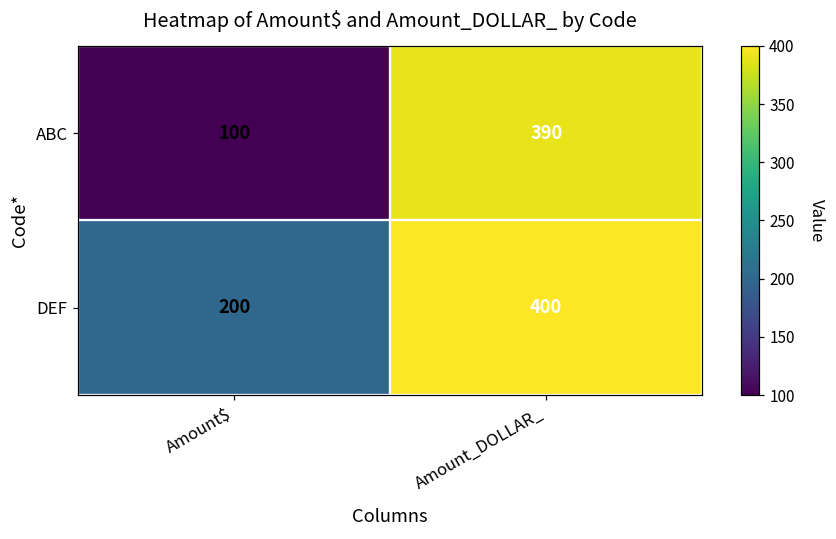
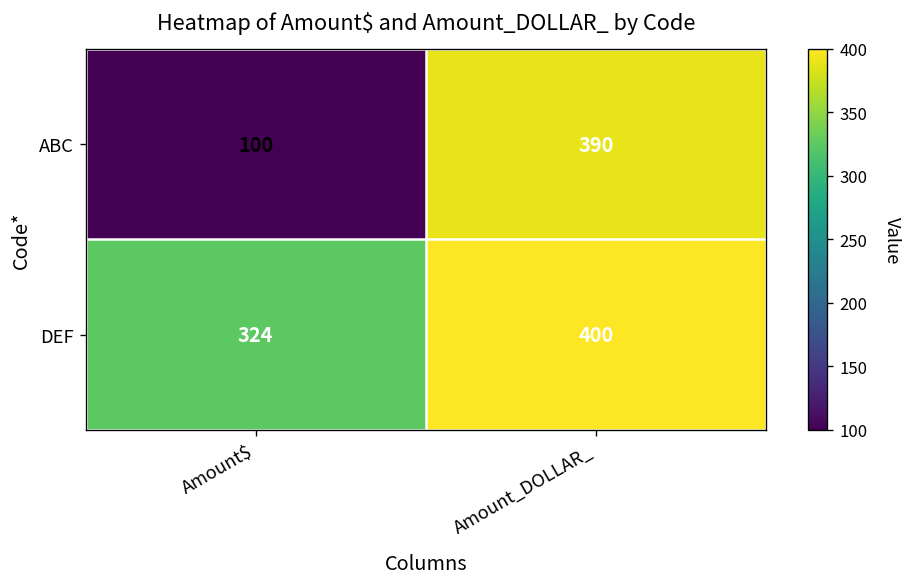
DEF, Amount$: 200 -> 324
